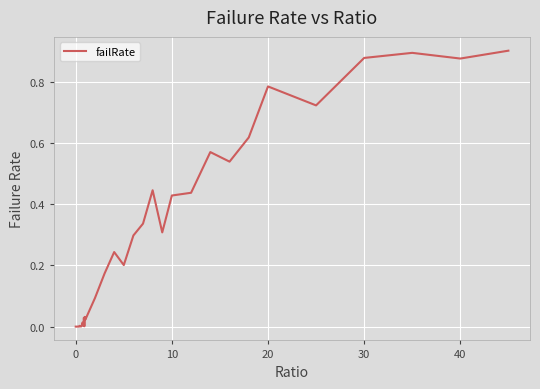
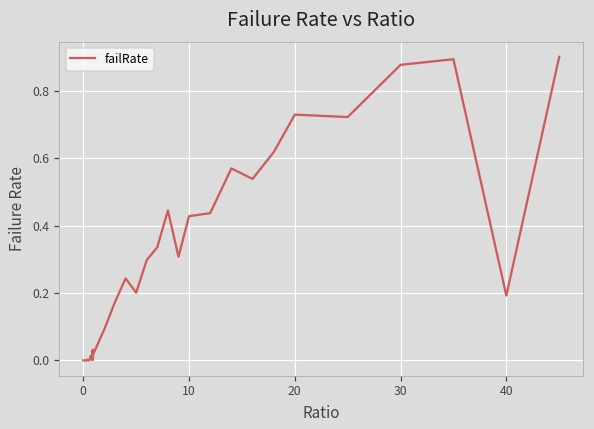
20: 0.78 -> 0.73
40: 0.88 -> 0.19
